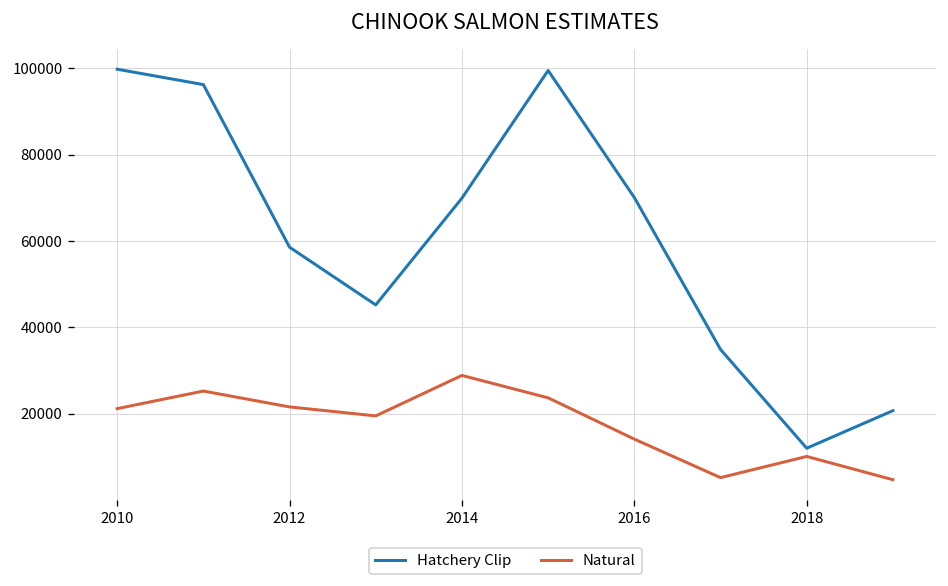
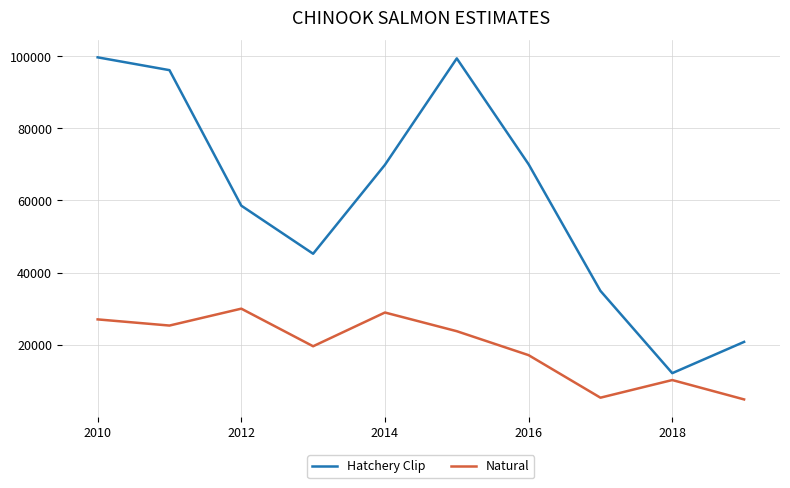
Natural, 2010: 21000 -> 27000
Natural, 2012: 22000 -> 30000
Natural, 2016: 14000 -> 17000
